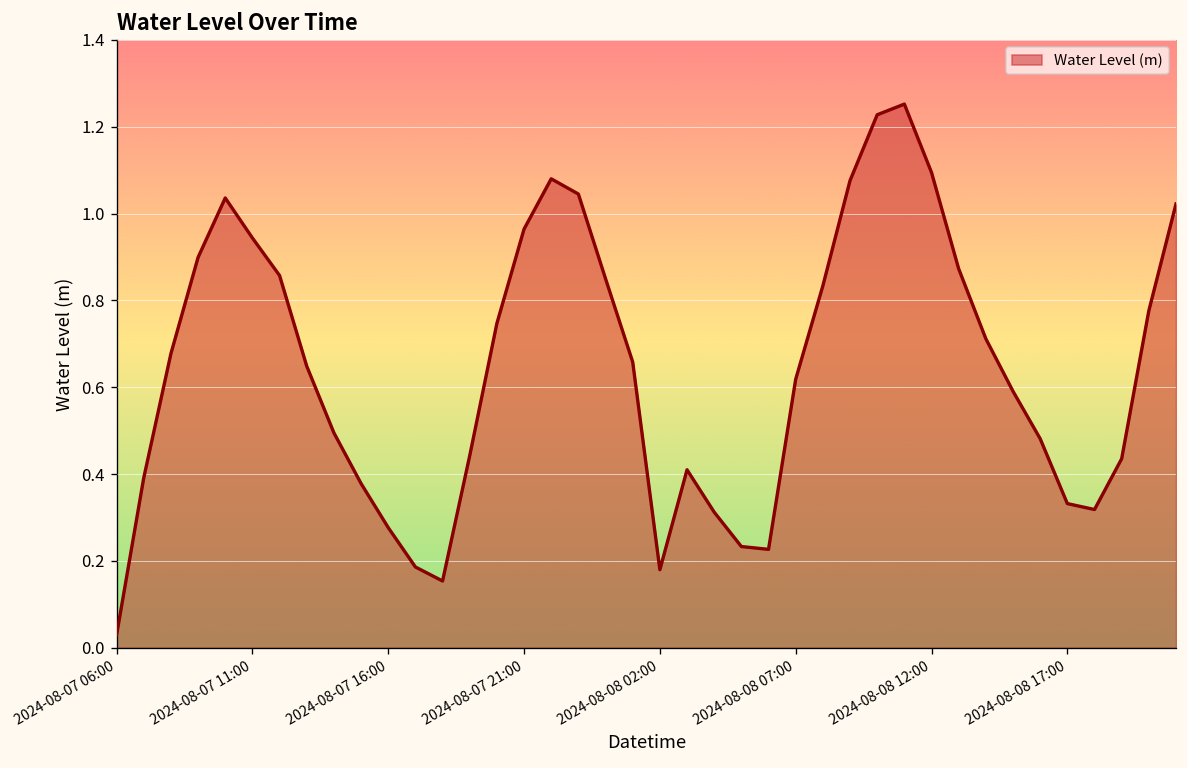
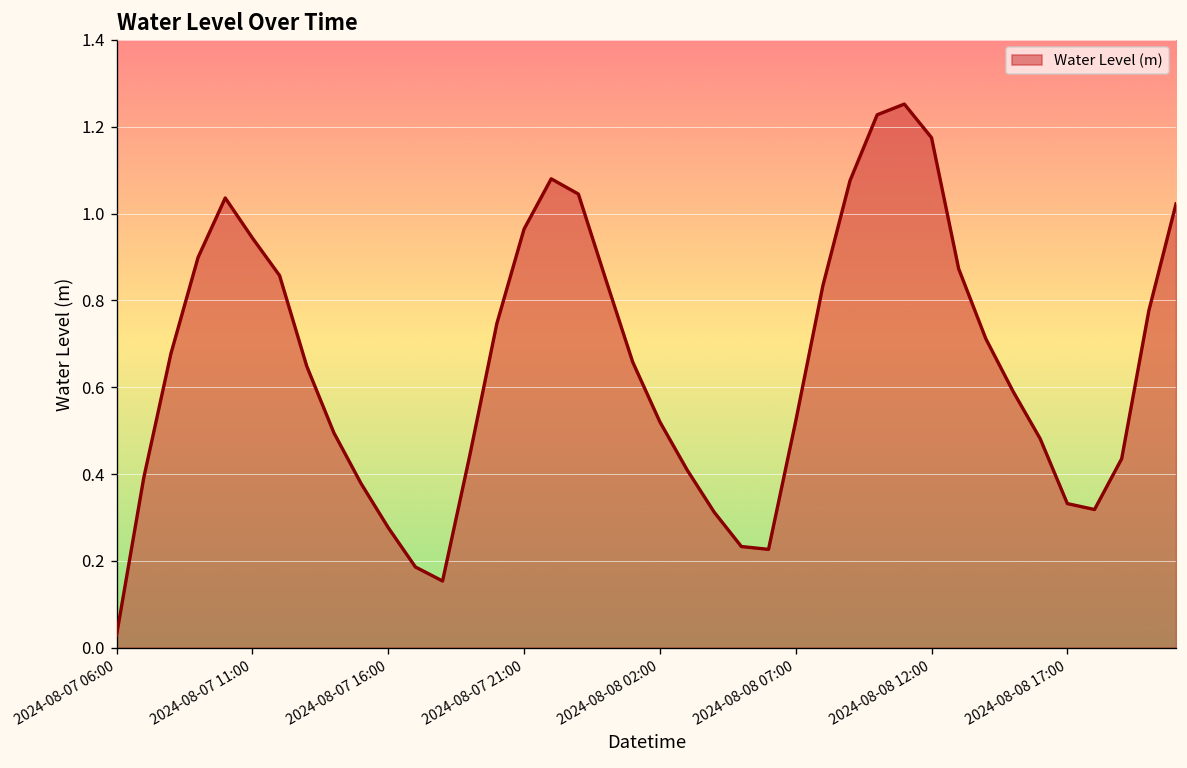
2024-08-08 02:00: 0.18 -> 0.52
2024-08-08 07:00: 0.62 -> 0.52
2024-08-08 12:00: 1.09 -> 1.18
